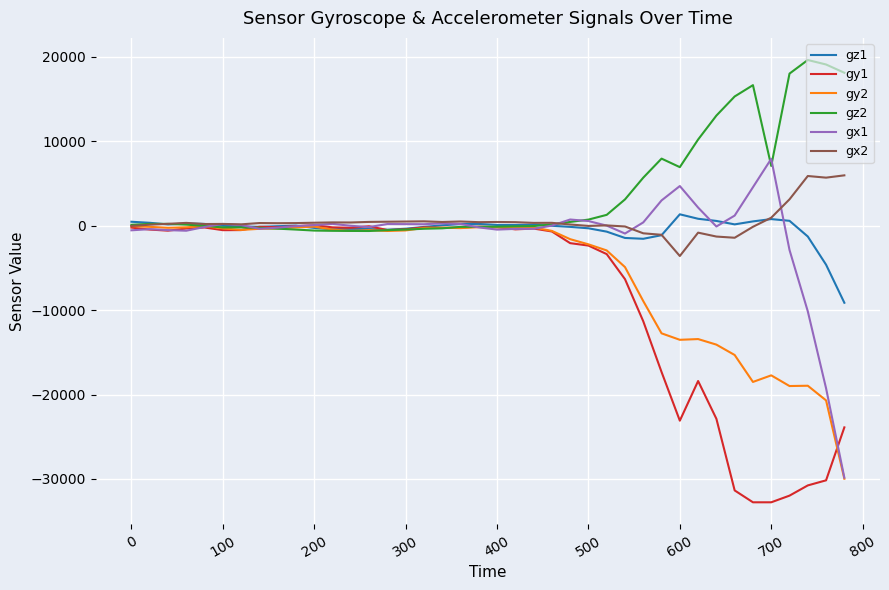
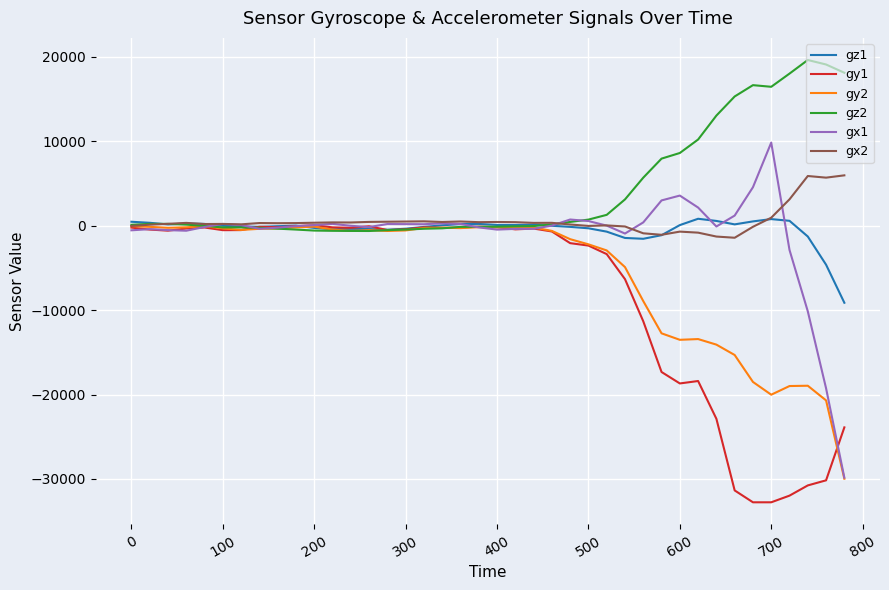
gz1, 600: 1000 -> 0
gy1, 600: -23000 -> -19000
gz2, 600: 7000 -> 9000
gx1, 600: 5000 -> 4000
gx2, 600: -4000 -> -1000
gy2, 700: -18000 -> -20000
gz2, 700: 7000 -> 16000
gx1, 700: 8000 -> 10000
